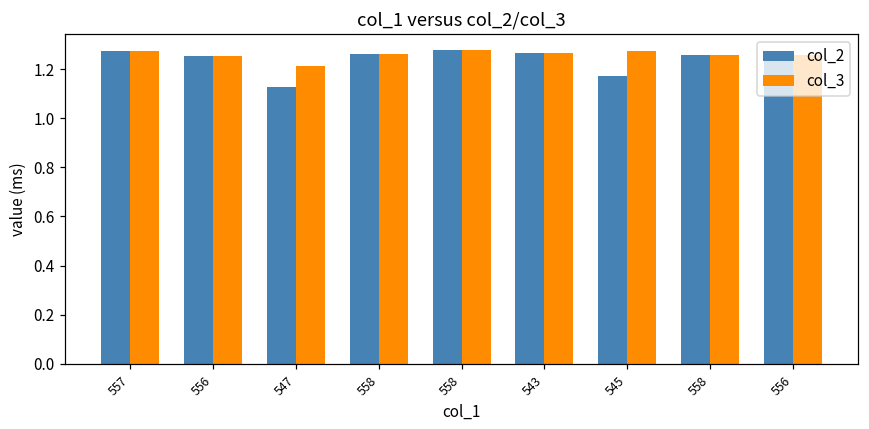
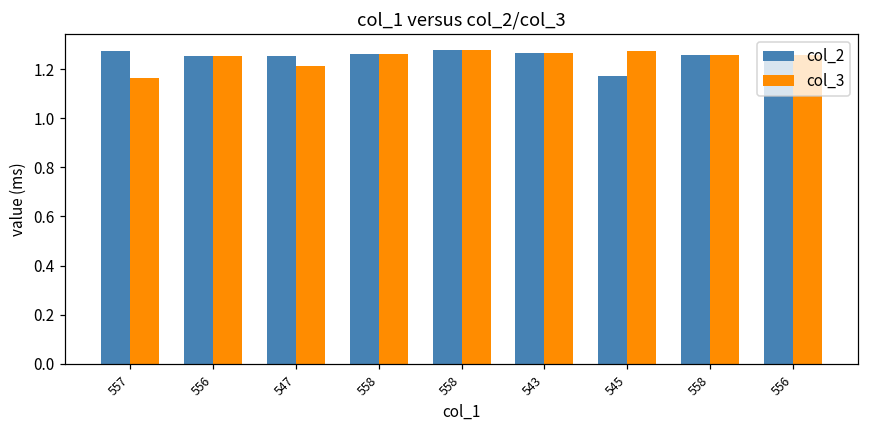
col_3, 557: 1.27 -> 1.16
col_2, 547: 1.13 -> 1.25
